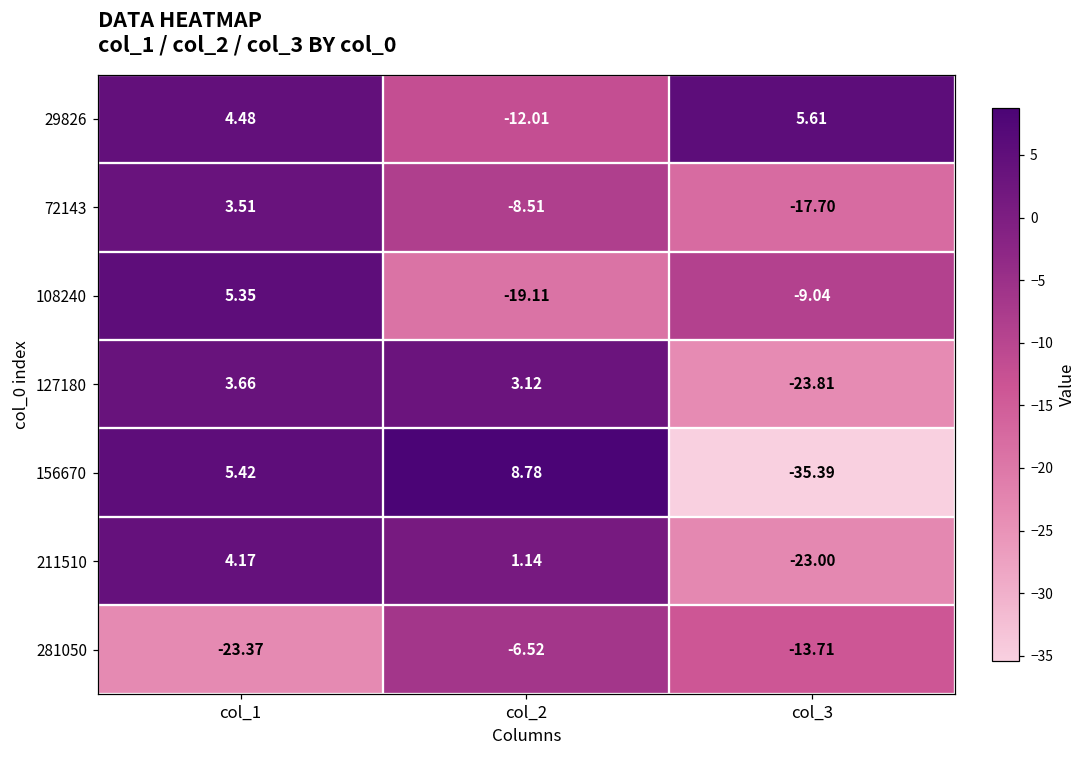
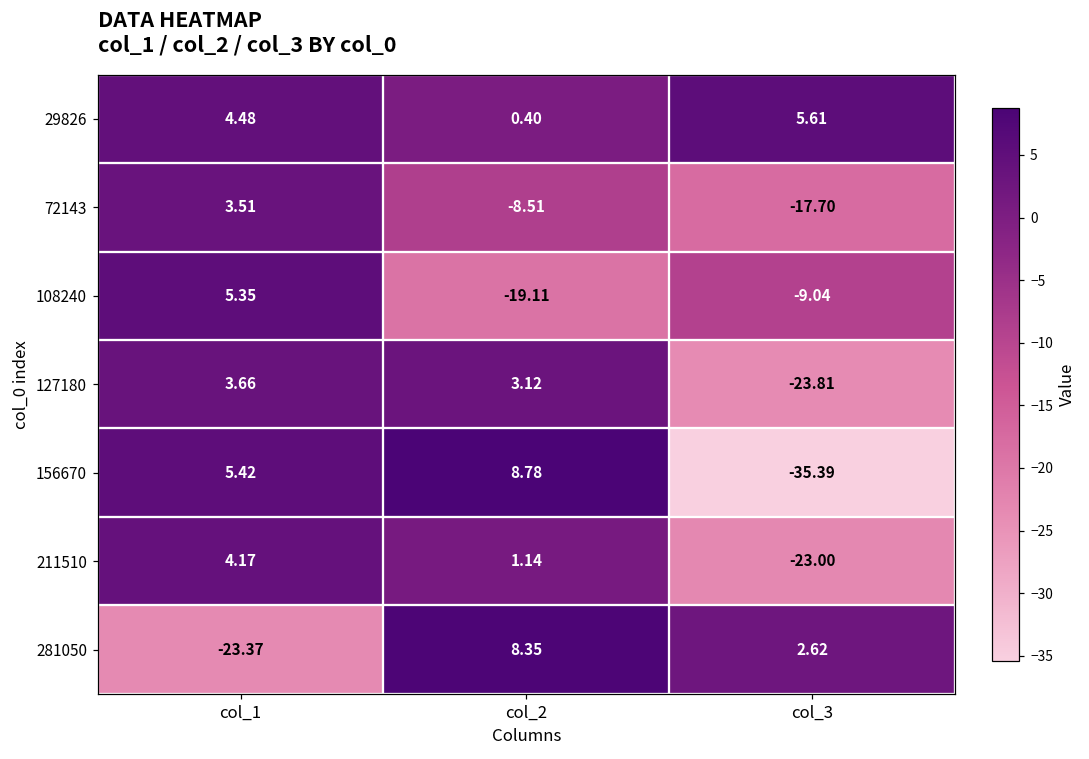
29826, col_2: -12.01 -> 0.40
281050, col_2: -6.52 -> 8.35
281050, col_3: -13.71 -> 2.62
